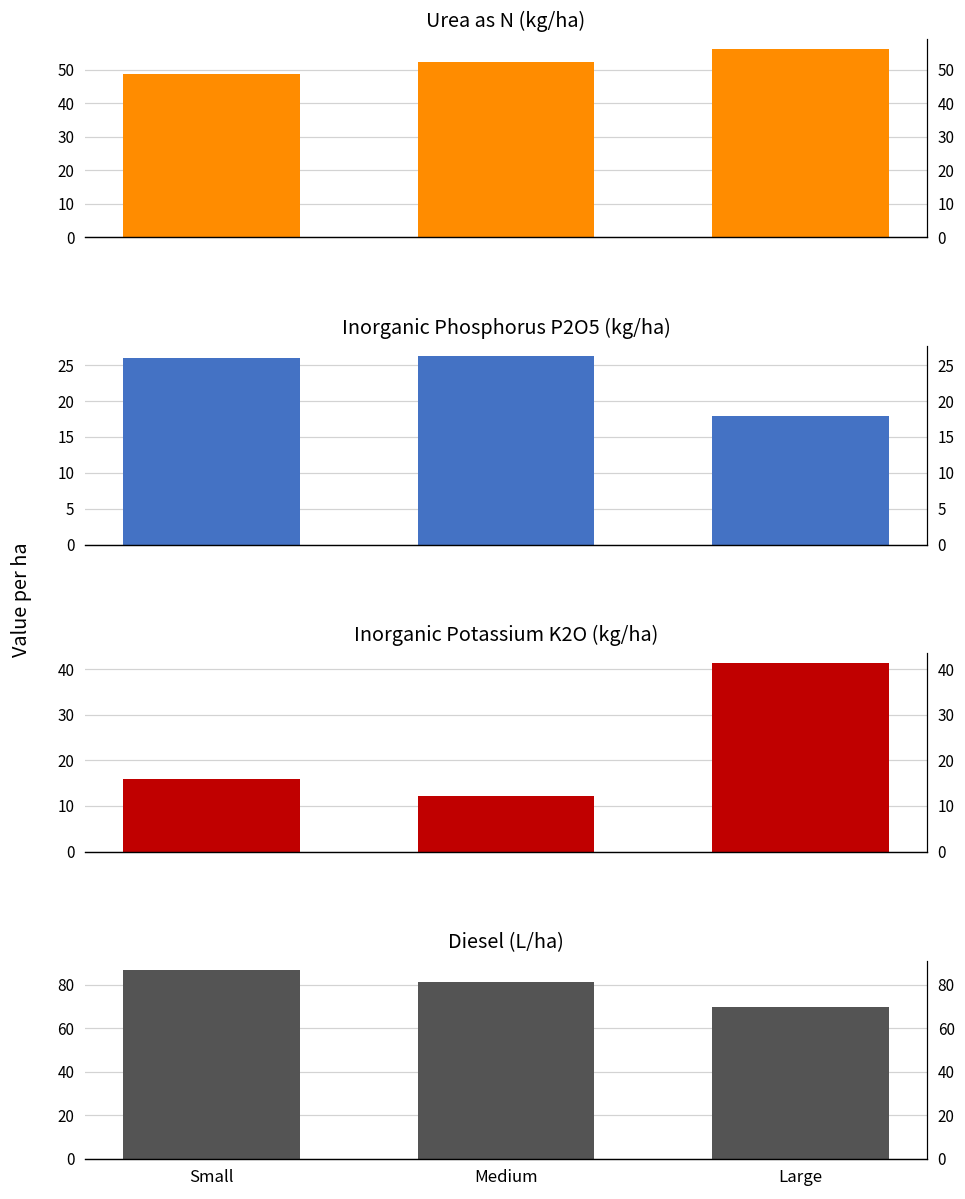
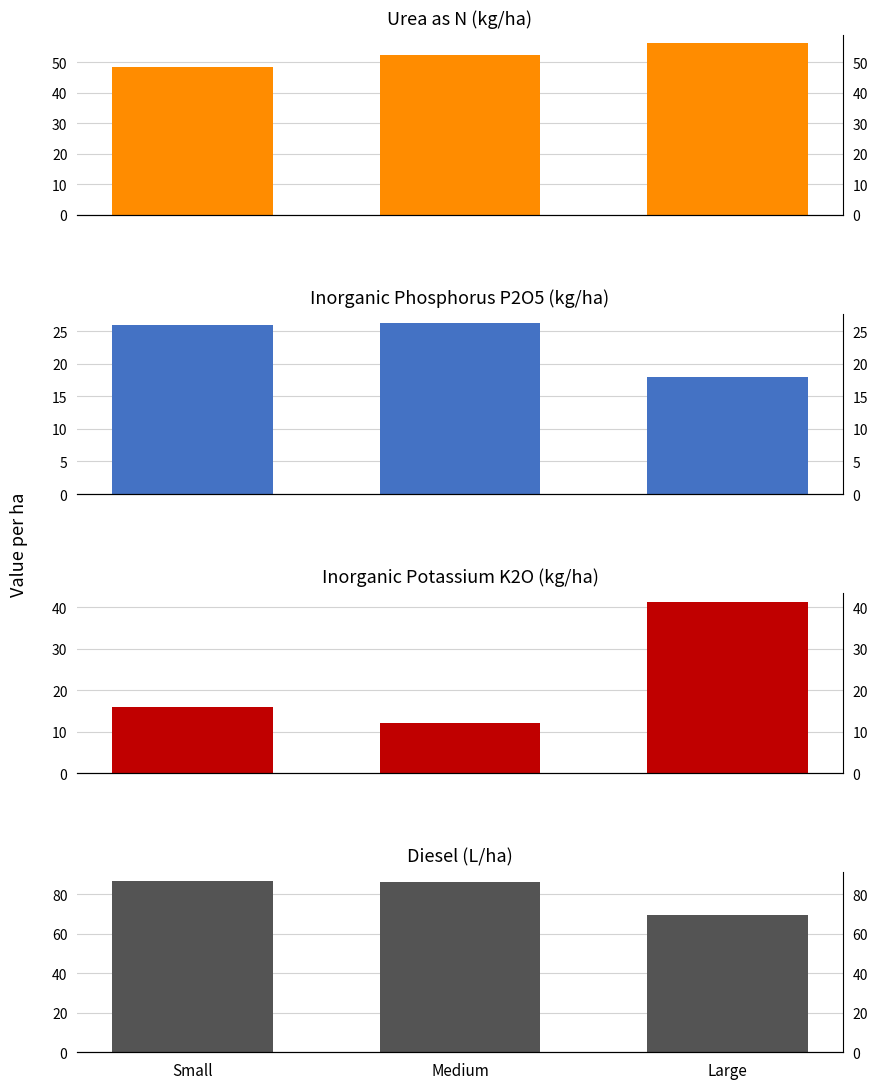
Diesel (L/ha), Medium: 81 -> 86
